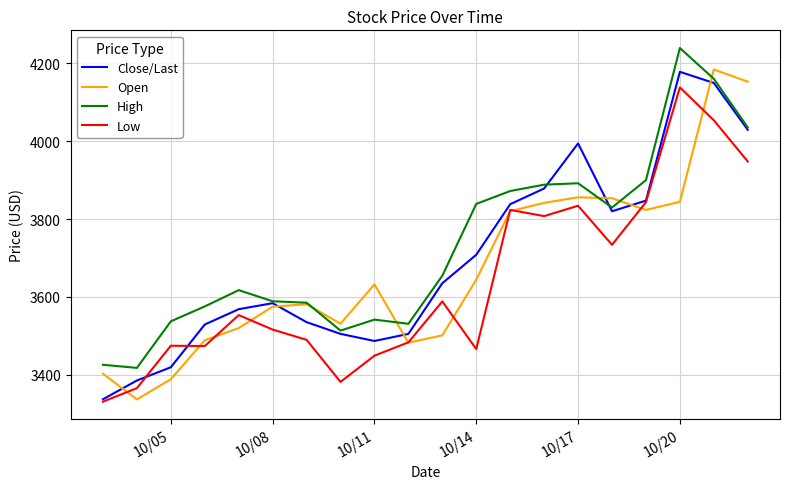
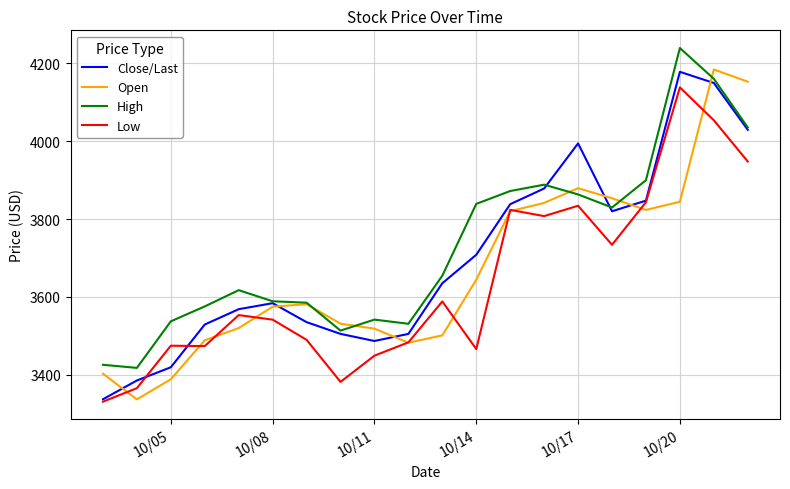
Low, 10/08: 3520 -> 3540
Open, 10/11: 3630 -> 3520
Open, 10/17: 3860 -> 3880
High, 10/17: 3890 -> 3860
